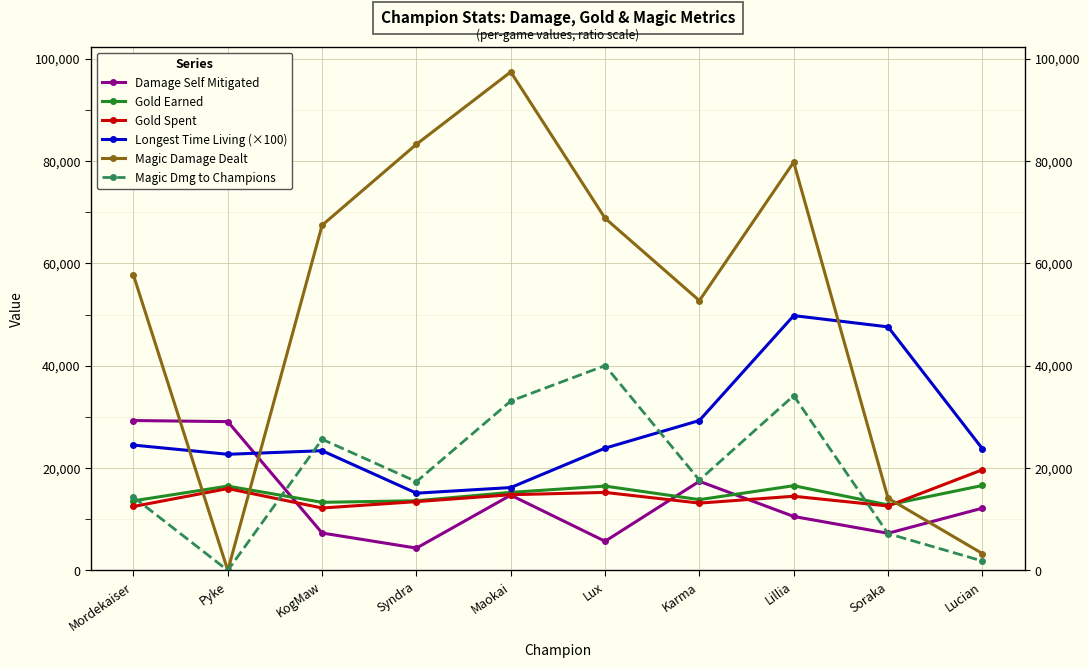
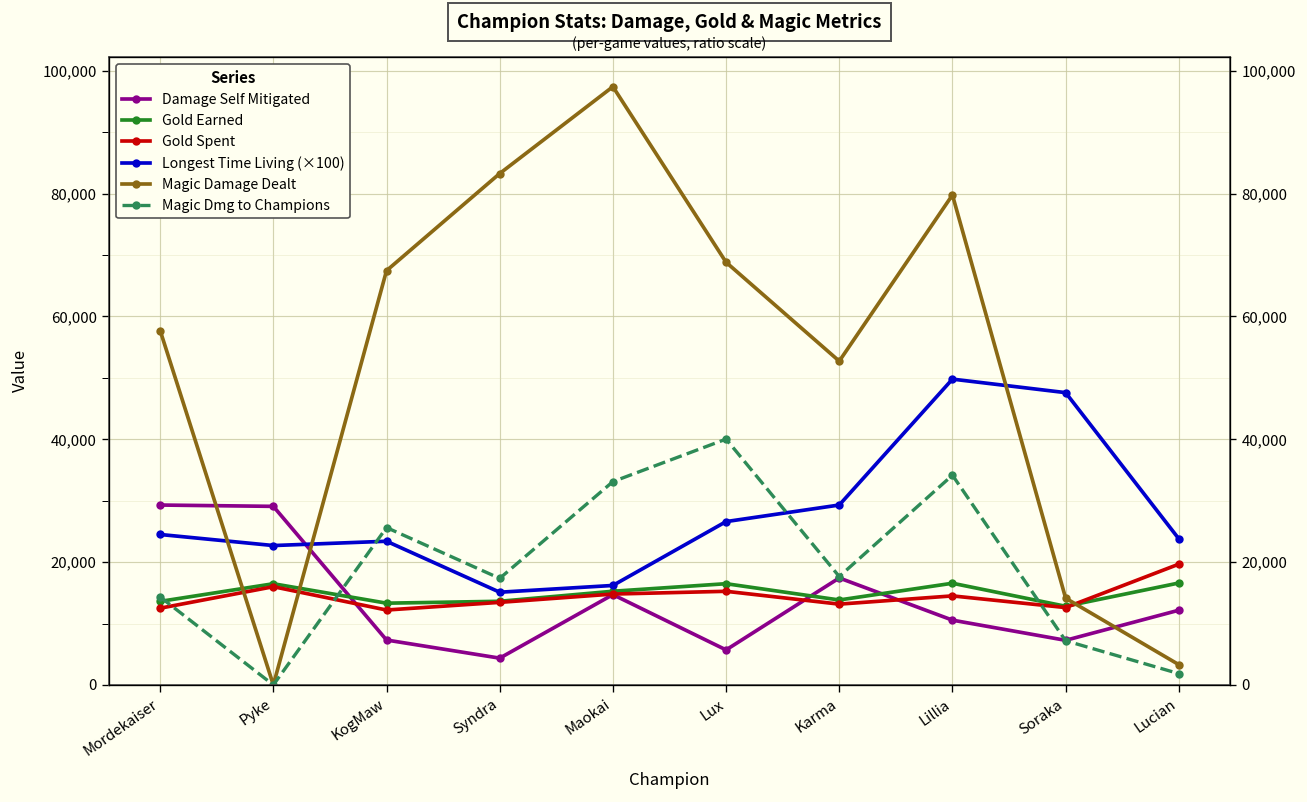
Longest Time Living (×100), Lux: 24,000 -> 27,000
